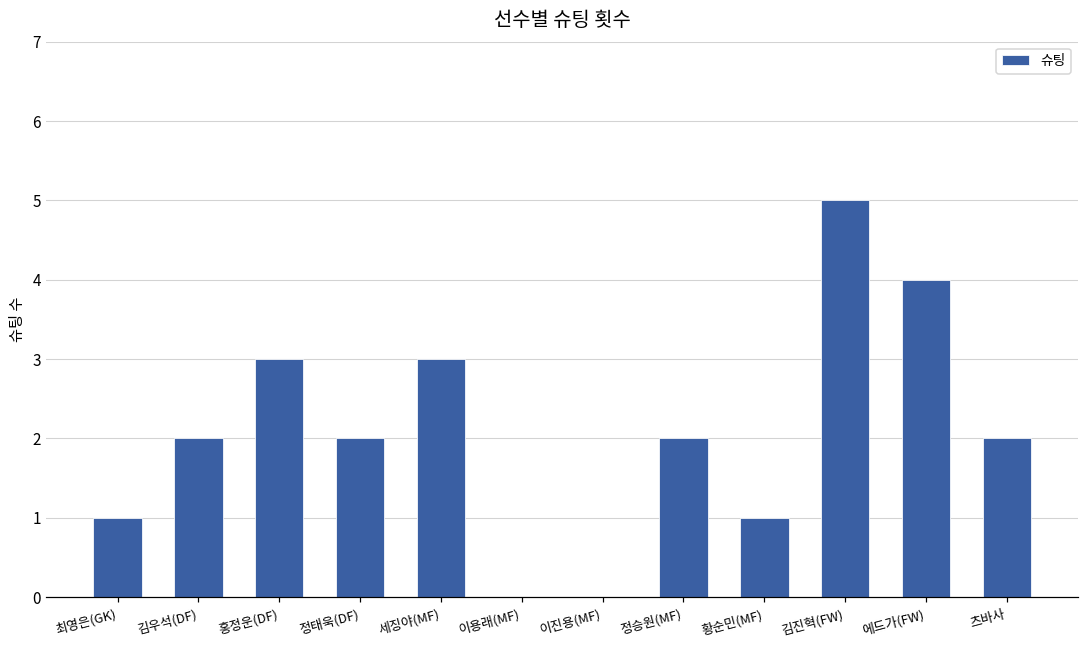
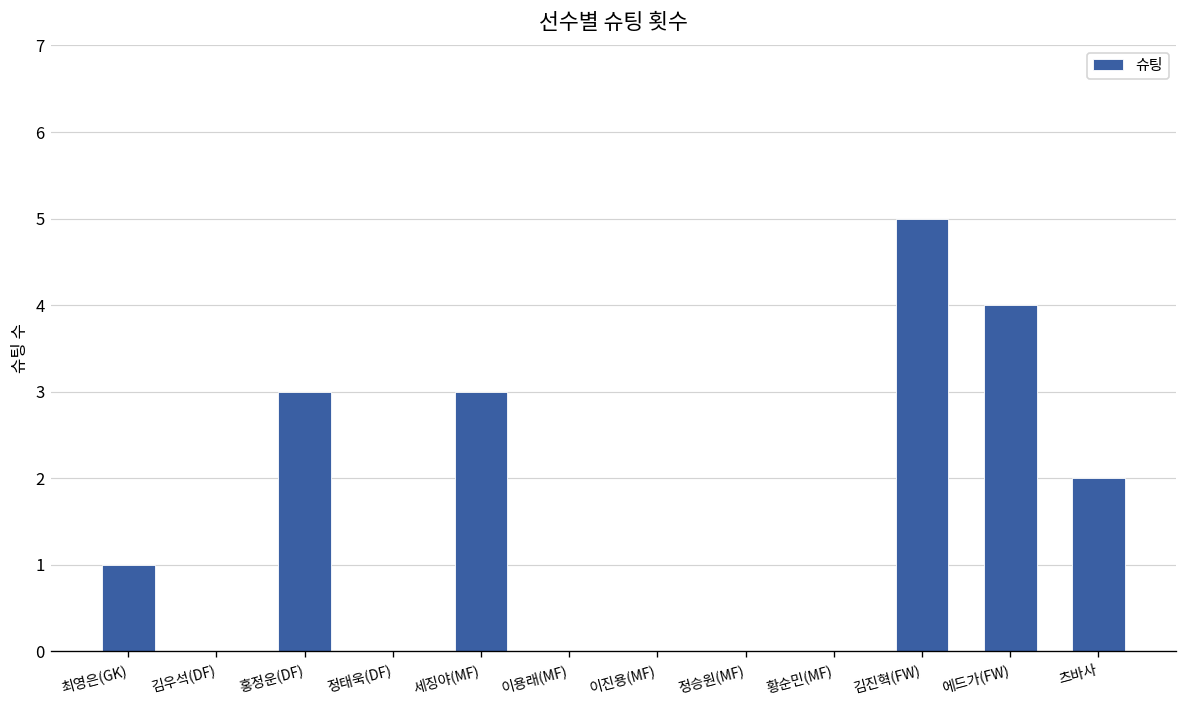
김우석(DF): 2 -> 0
정태욱(DF): 2 -> 0
정승원(MF): 2 -> 0
황순민(MF): 1 -> 0
